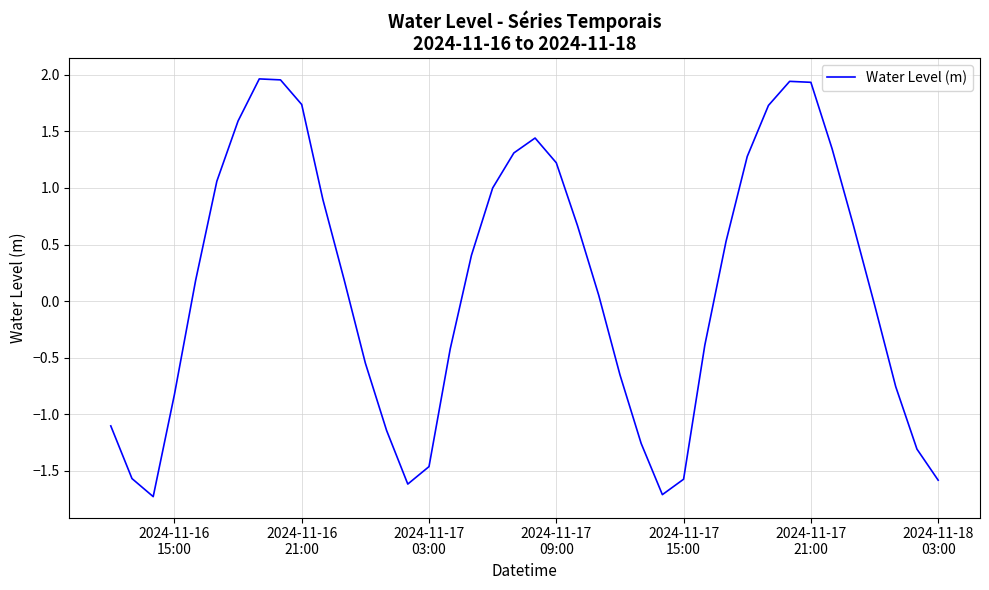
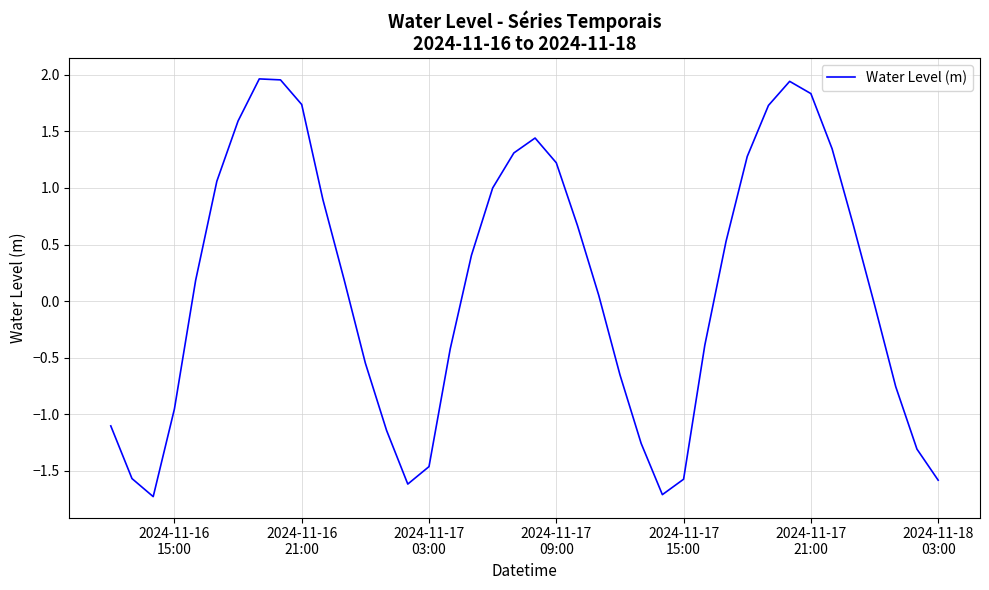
2024-11-16 15:00: -0.83 -> -0.95
2024-11-17 21:00: 1.93 -> 1.83
